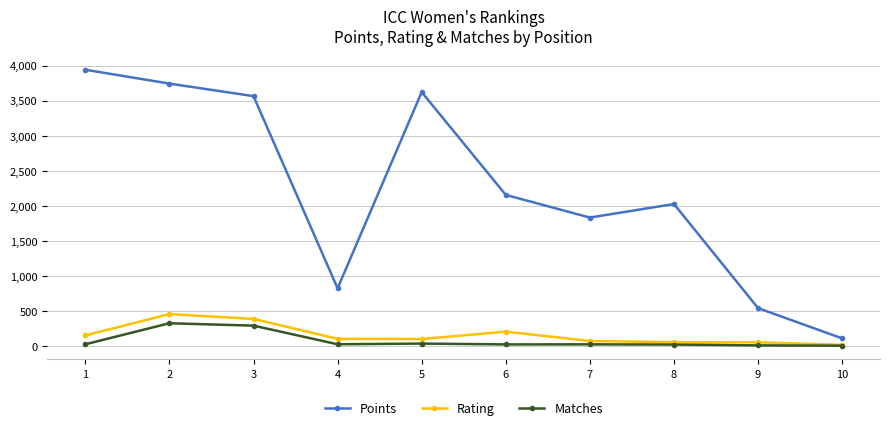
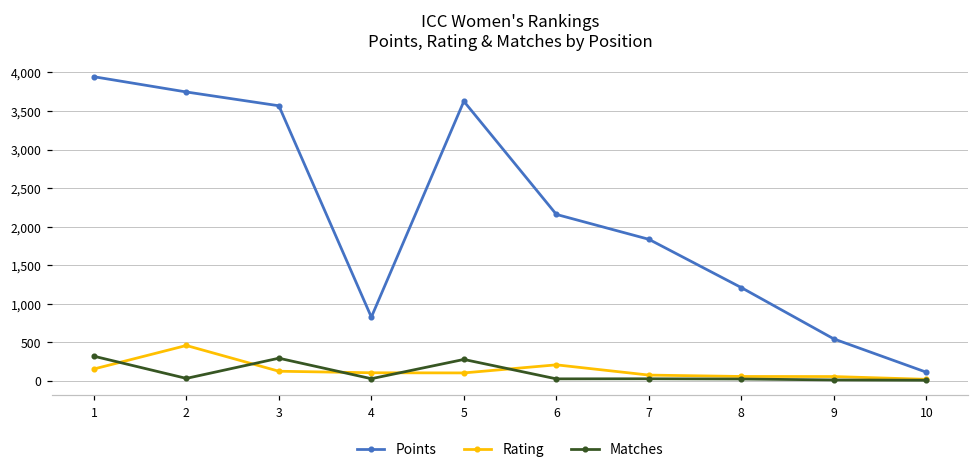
Matches, 1: 0 -> 300
Matches, 2: 300 -> 0
Rating, 3: 400 -> 100
Matches, 5: 0 -> 300
Points, 8: 2,000 -> 1,200
